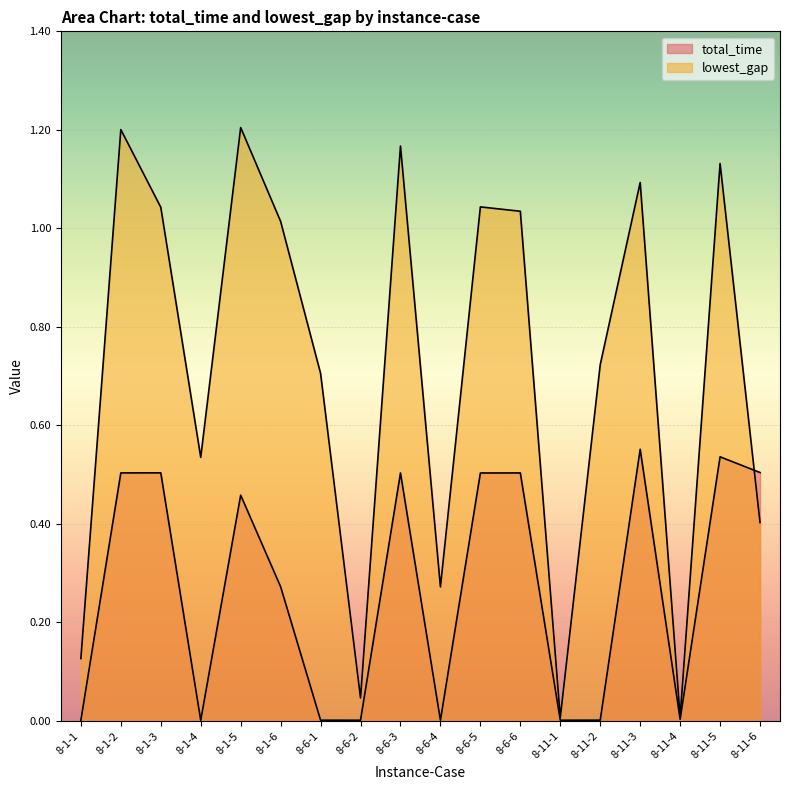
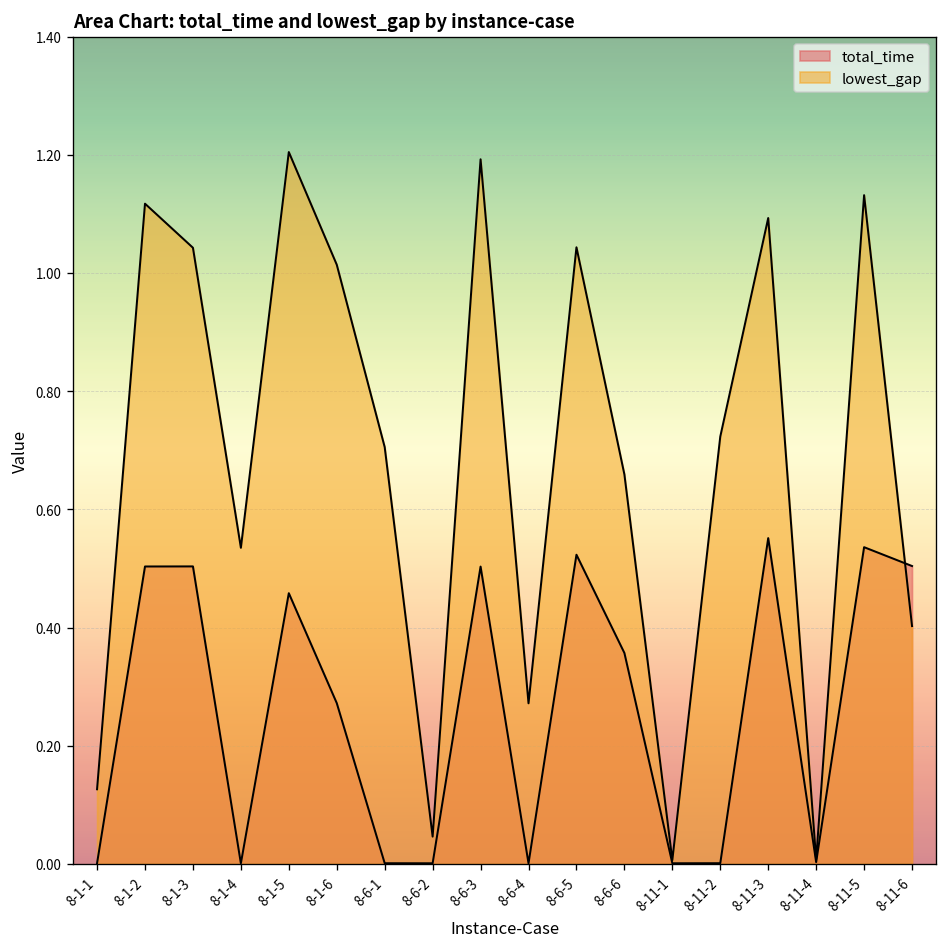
lowest_gap, 8-1-2: 1.20 -> 1.12
lowest_gap, 8-6-3: 1.17 -> 1.19
total_time, 8-6-5: 0.50 -> 0.52
total_time, 8-6-6: 0.50 -> 0.36
lowest_gap, 8-6-6: 1.03 -> 0.66
